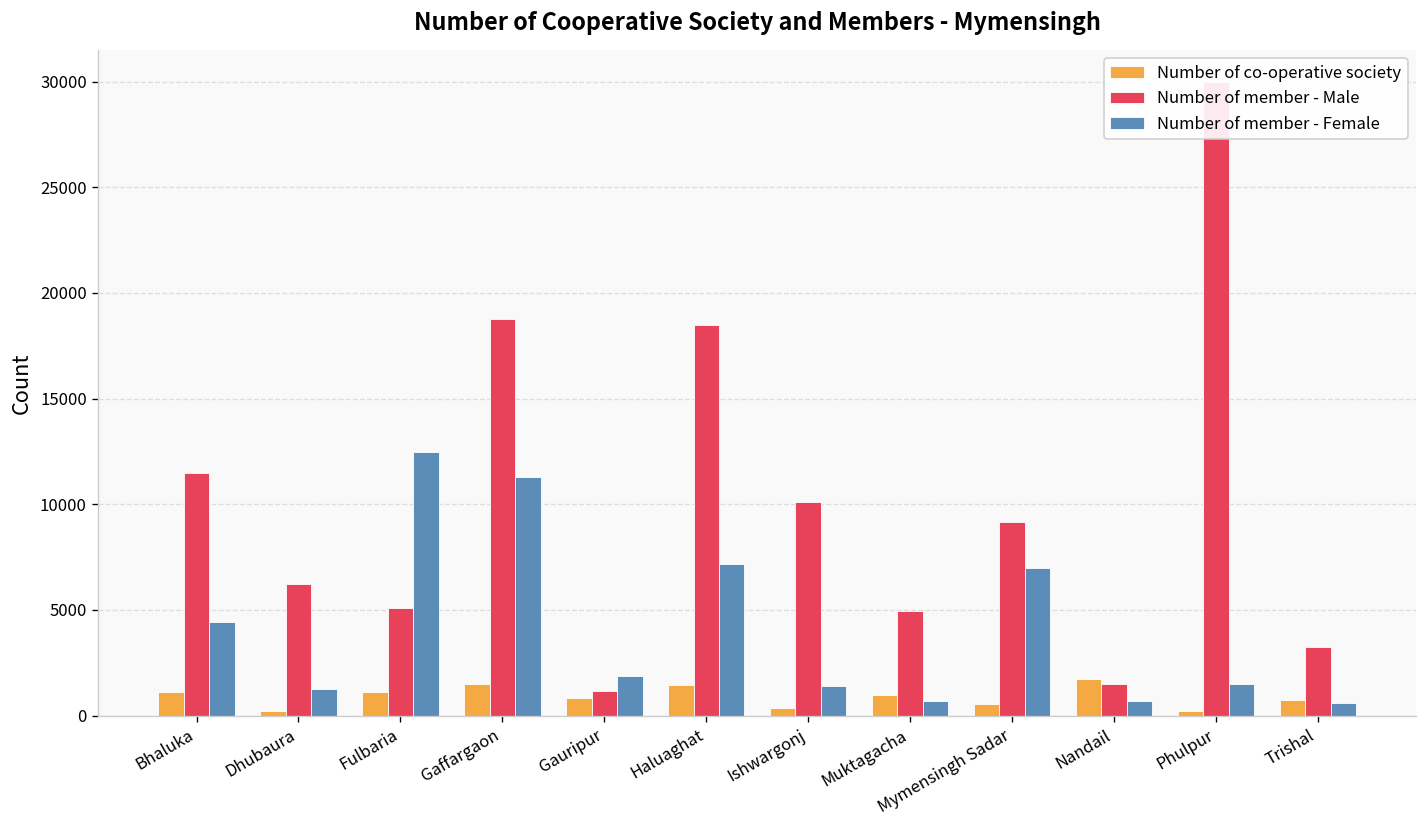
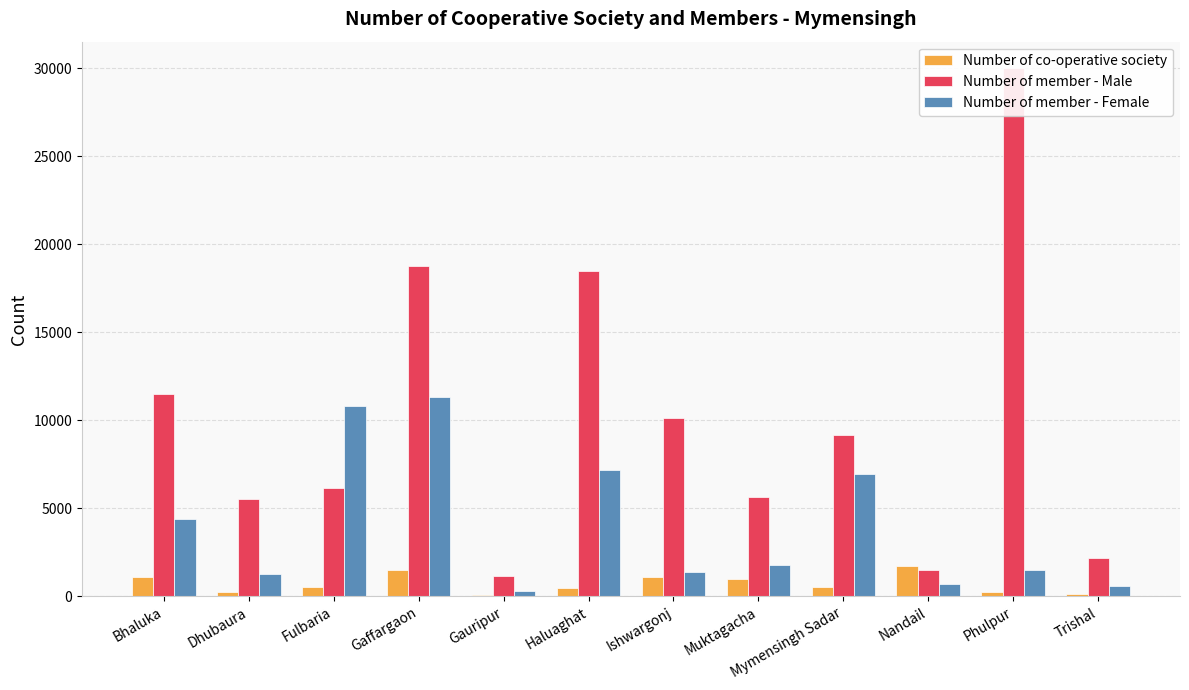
Number of member - Male, Dhubaura: 6200 -> 5500
Number of co-operative society, Fulbaria: 1100 -> 600
Number of member - Male, Fulbaria: 5100 -> 6200
Number of member - Female, Fulbaria: 12500 -> 10800
Number of co-operative society, Gauripur: 800 -> 100
Number of member - Female, Gauripur: 1900 -> 300
Number of co-operative society, Haluaghat: 1500 -> 400
Number of co-operative society, Ishwargonj: 400 -> 1100
Number of member - Male, Muktagacha: 5000 -> 5600
Number of member - Female, Muktagacha: 700 -> 1800
Number of co-operative society, Trishal: 800 -> 100
Number of member - Male, Trishal: 3300 -> 2200
